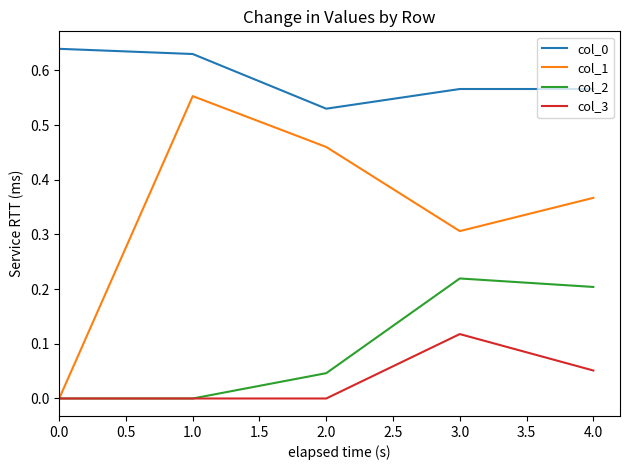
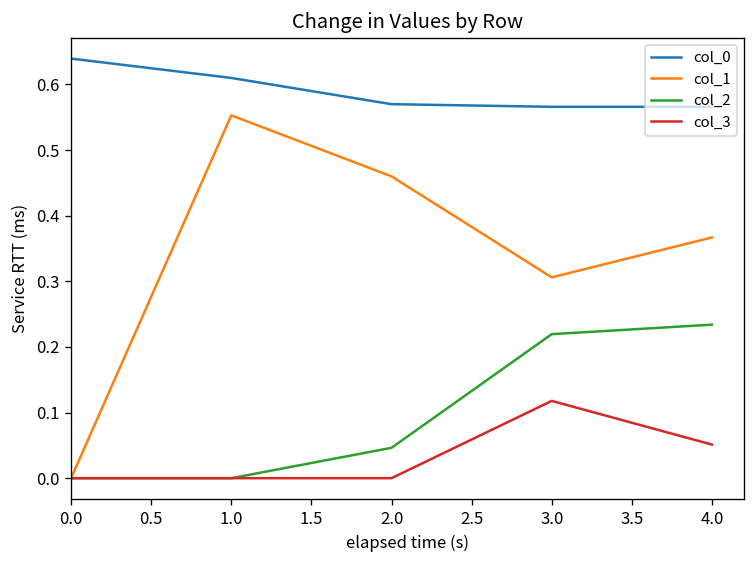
col_0, 1.0: 0.63 -> 0.61
col_0, 2.0: 0.53 -> 0.57
col_2, 4.0: 0.20 -> 0.23
